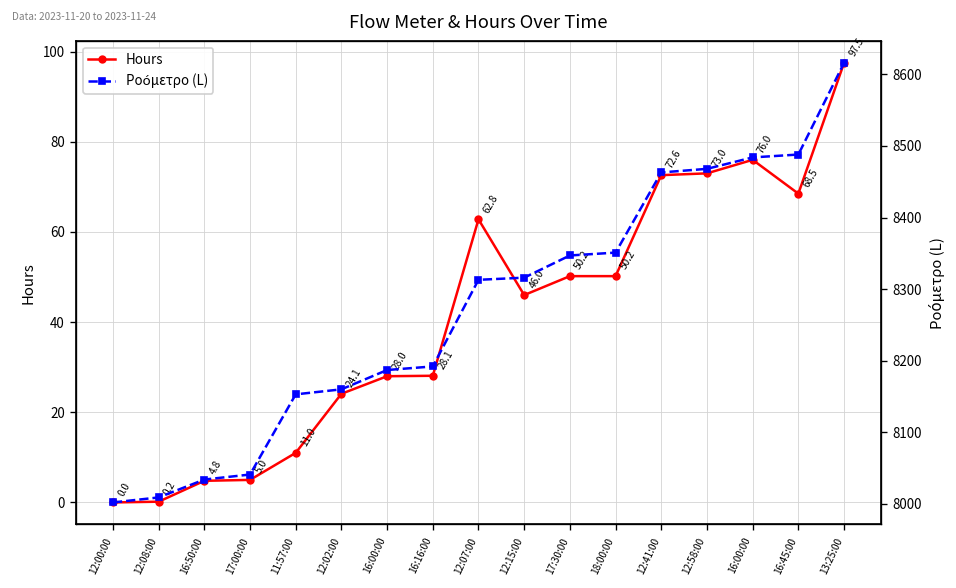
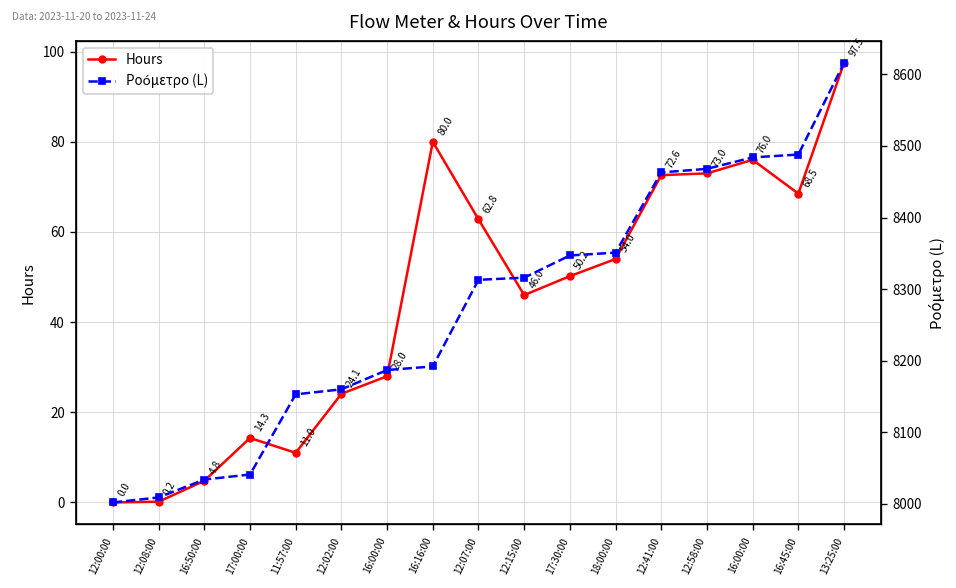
Hours, 17:00:00: 5.0 -> 14.3
Hours, 16:16:00: 28.1 -> 80.0
Hours, 18:00:00: 50.2 -> 54.0
